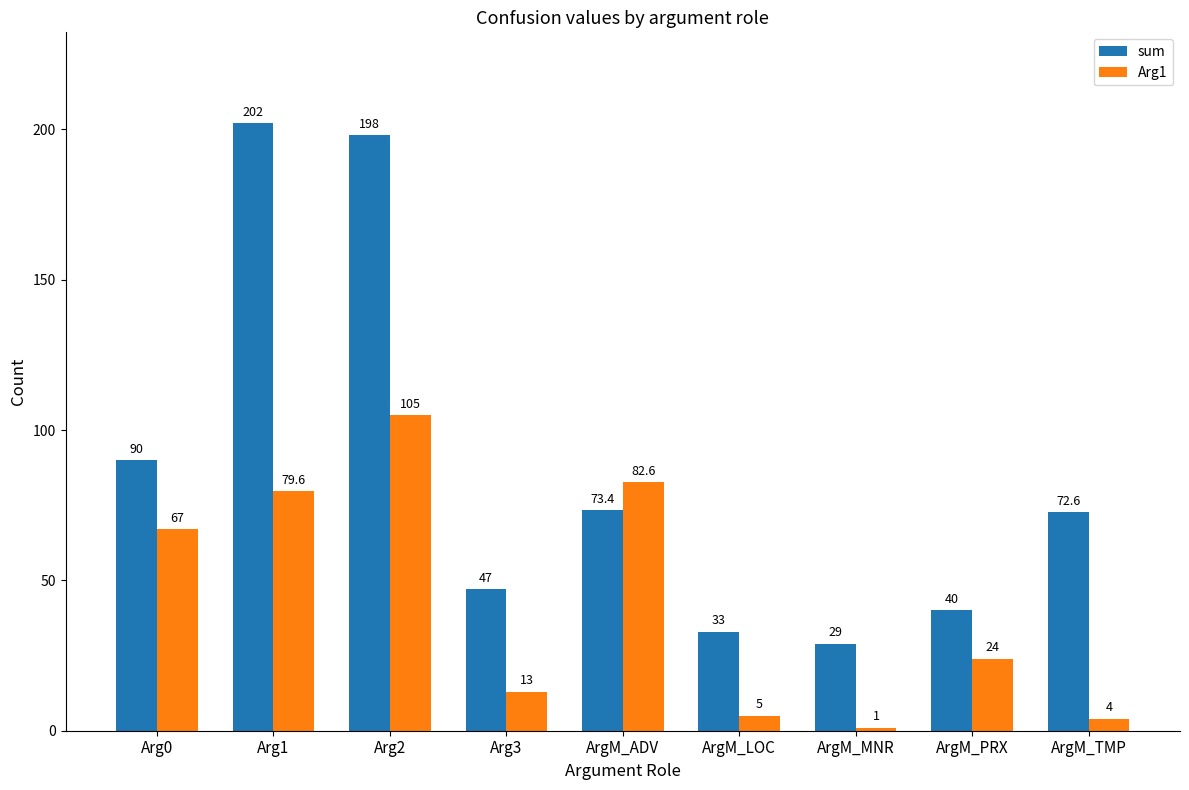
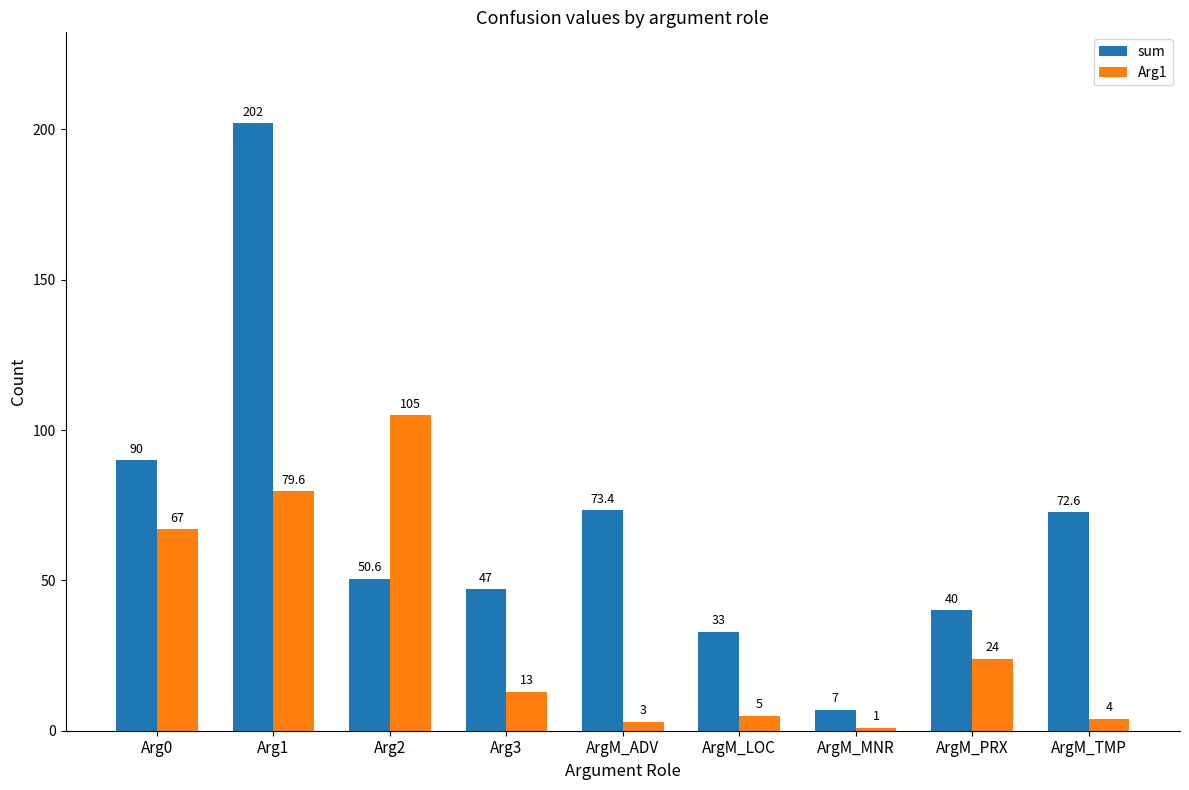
sum, Arg2: 198 -> 50.6
Arg1, ArgM_ADV: 82.6 -> 3
sum, ArgM_MNR: 29 -> 7
